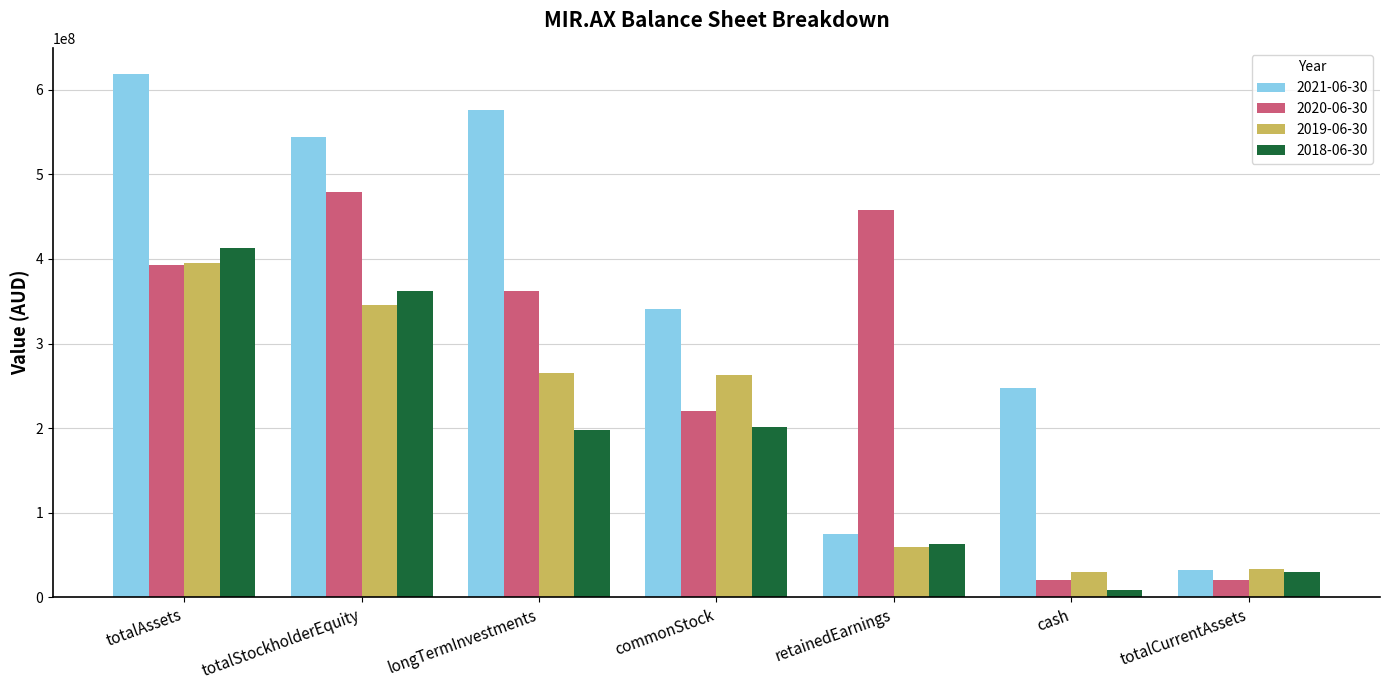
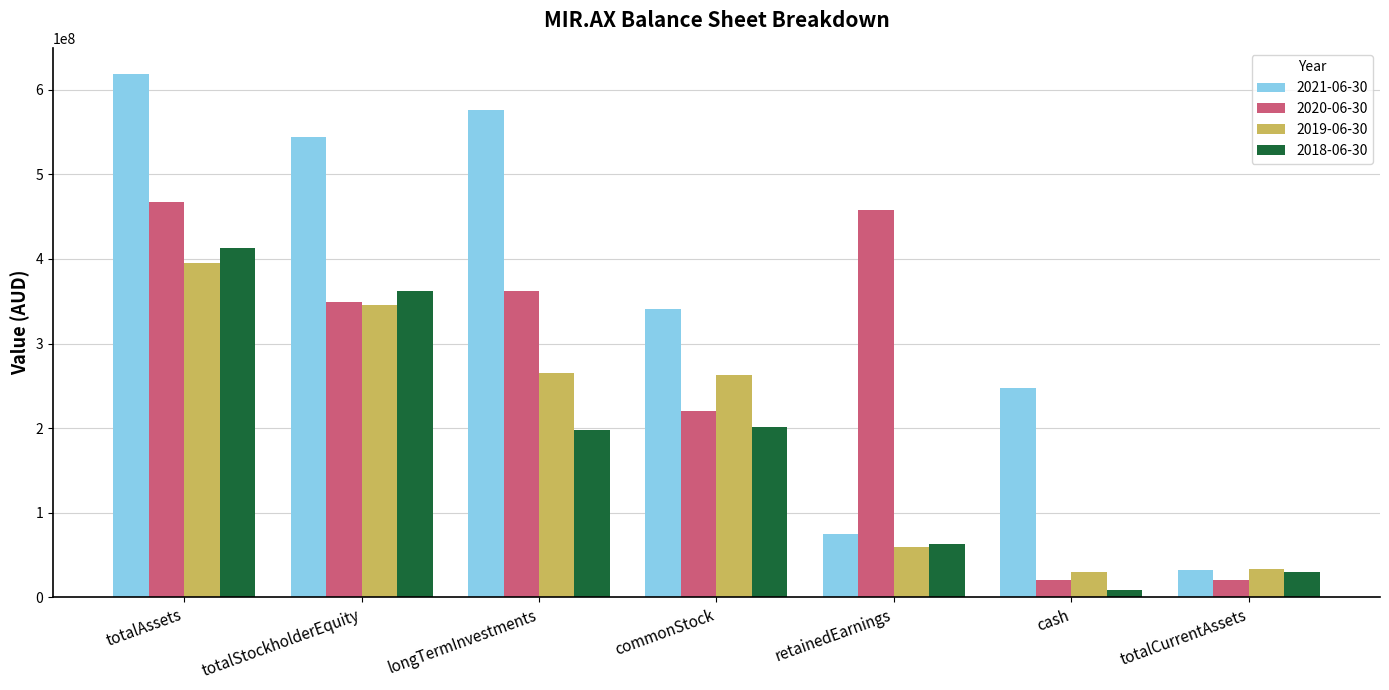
2020-06-30, totalAssets: 390000000 -> 470000000
2020-06-30, totalStockholderEquity: 480000000 -> 350000000
